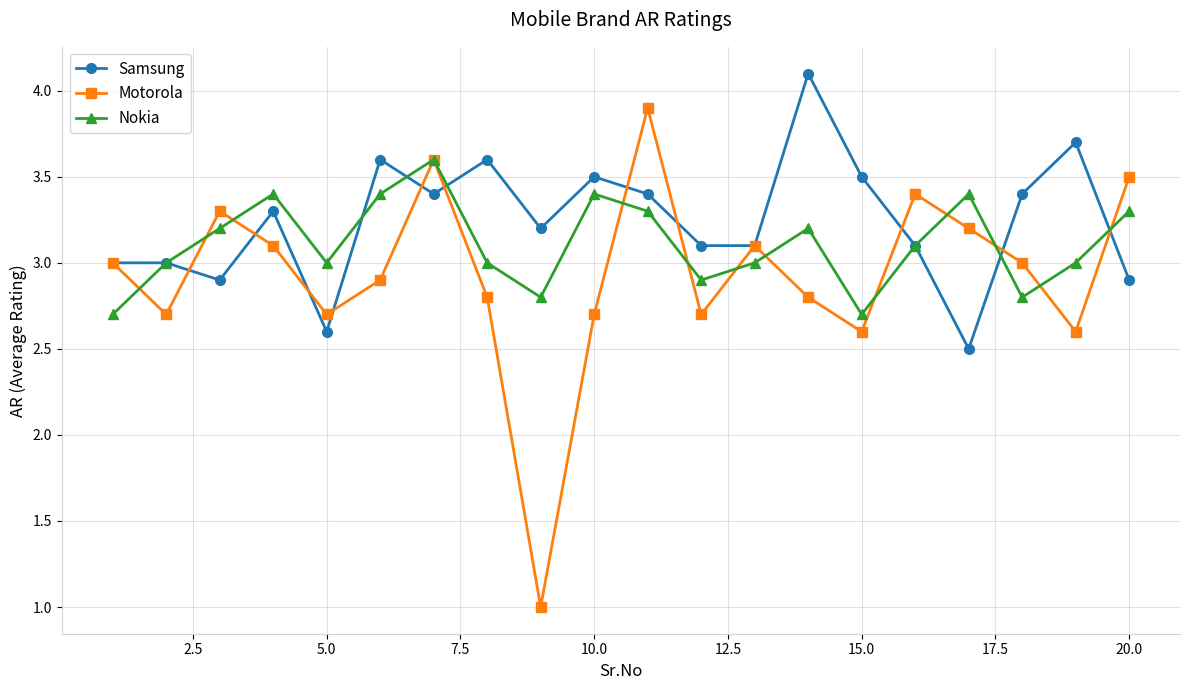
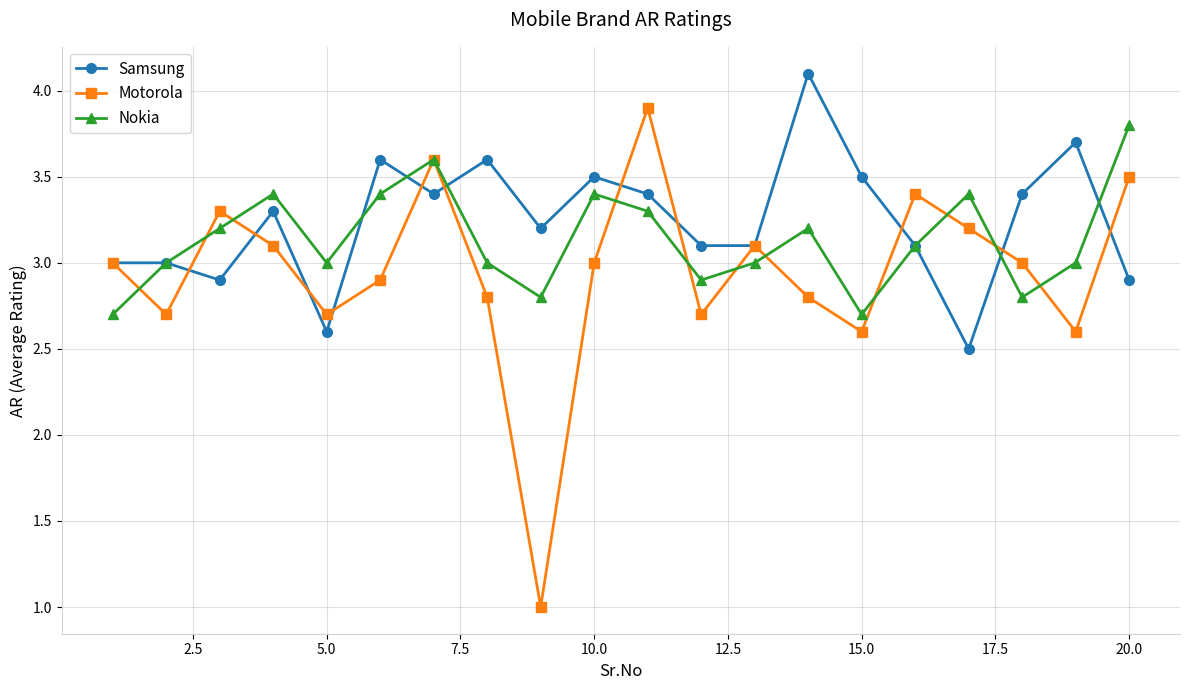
Motorola, 10.0: 2.7 -> 3.0
Nokia, 20.0: 3.3 -> 3.8
